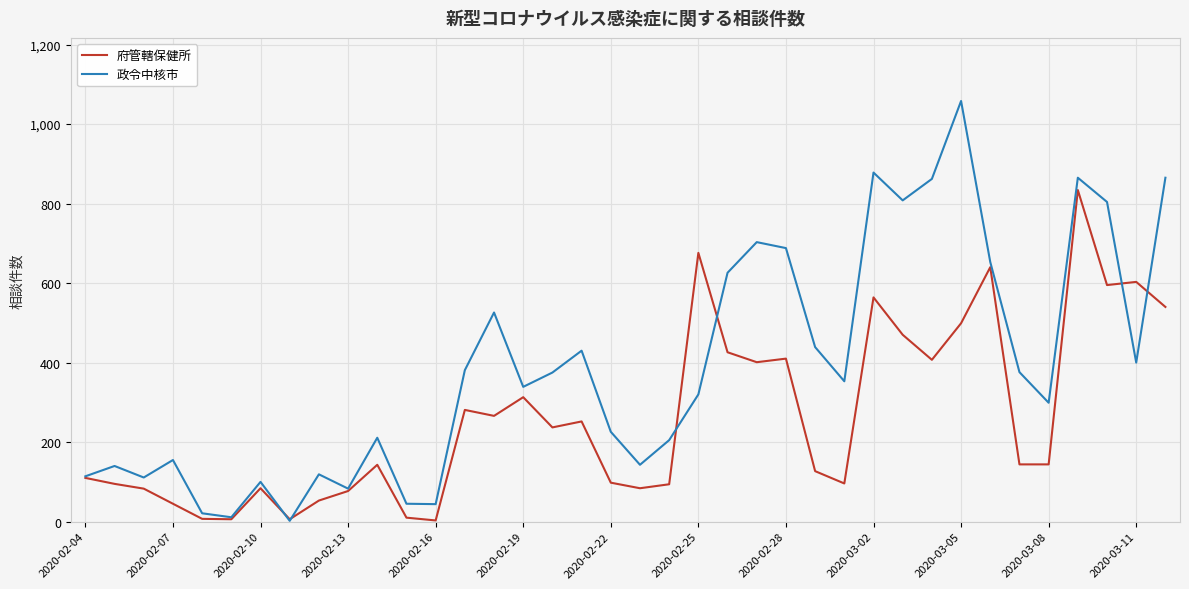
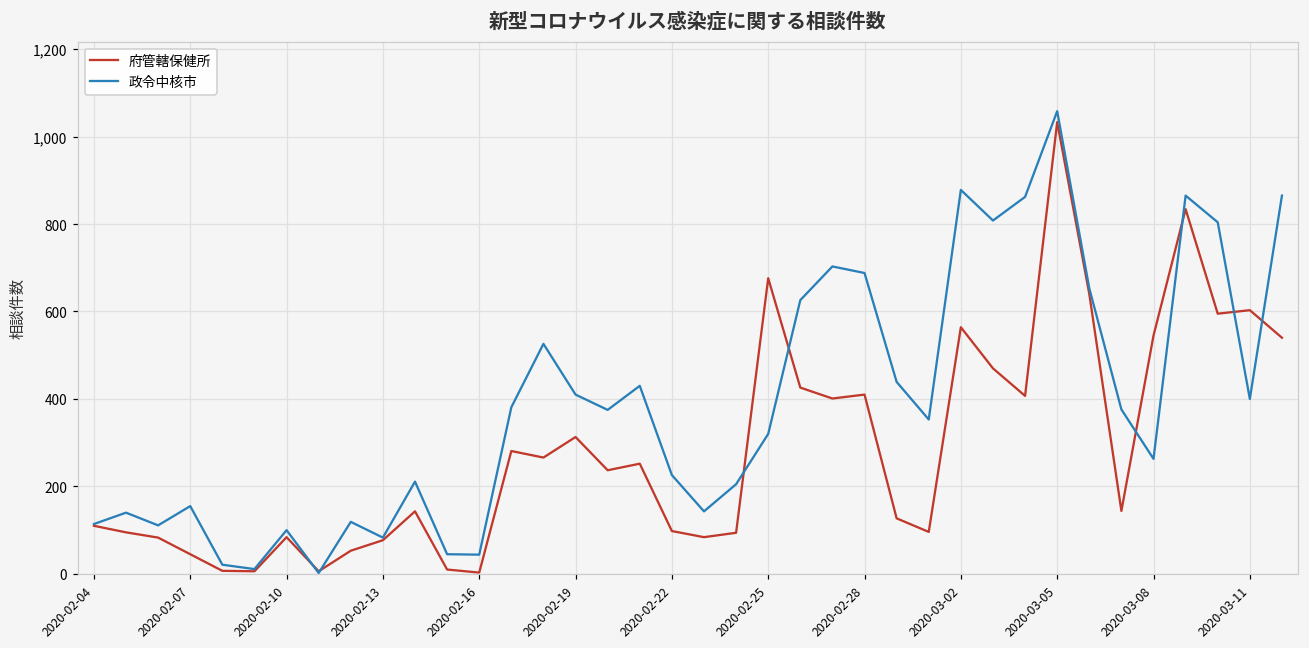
政令中核市, 2020-02-19: 340 -> 410
府管轄保健所, 2020-03-05: 500 -> 1,030
府管轄保健所, 2020-03-08: 140 -> 550
政令中核市, 2020-03-08: 300 -> 260
